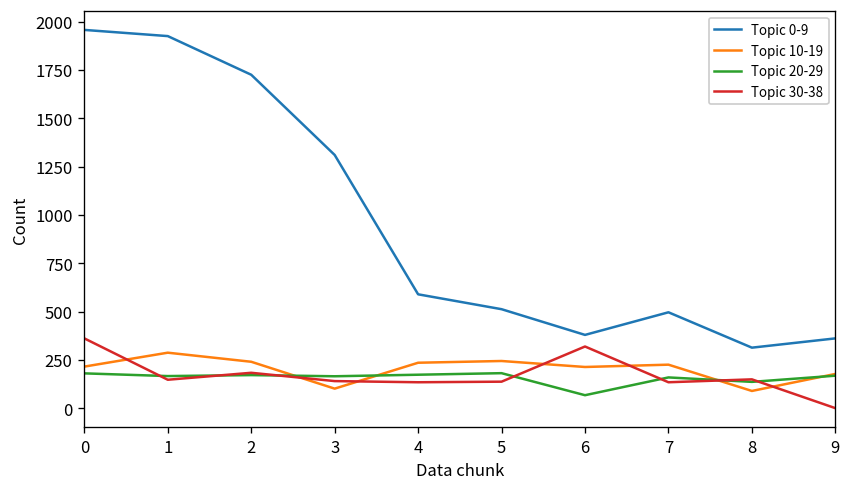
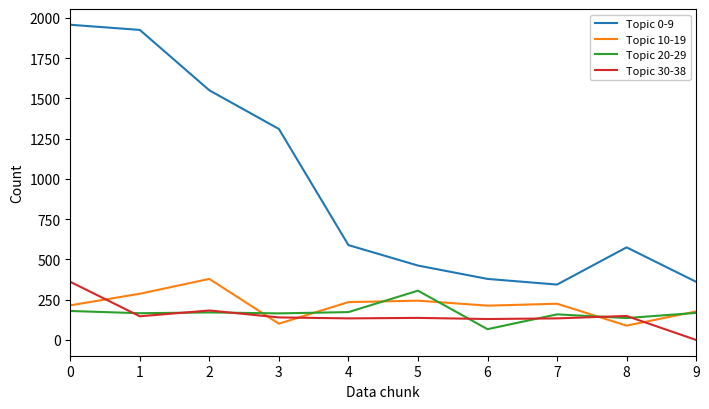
Topic 0-9, 2: 1730 -> 1550
Topic 10-19, 2: 240 -> 380
Topic 0-9, 5: 510 -> 460
Topic 20-29, 5: 180 -> 310
Topic 30-38, 6: 320 -> 130
Topic 0-9, 7: 500 -> 340
Topic 0-9, 8: 310 -> 580
